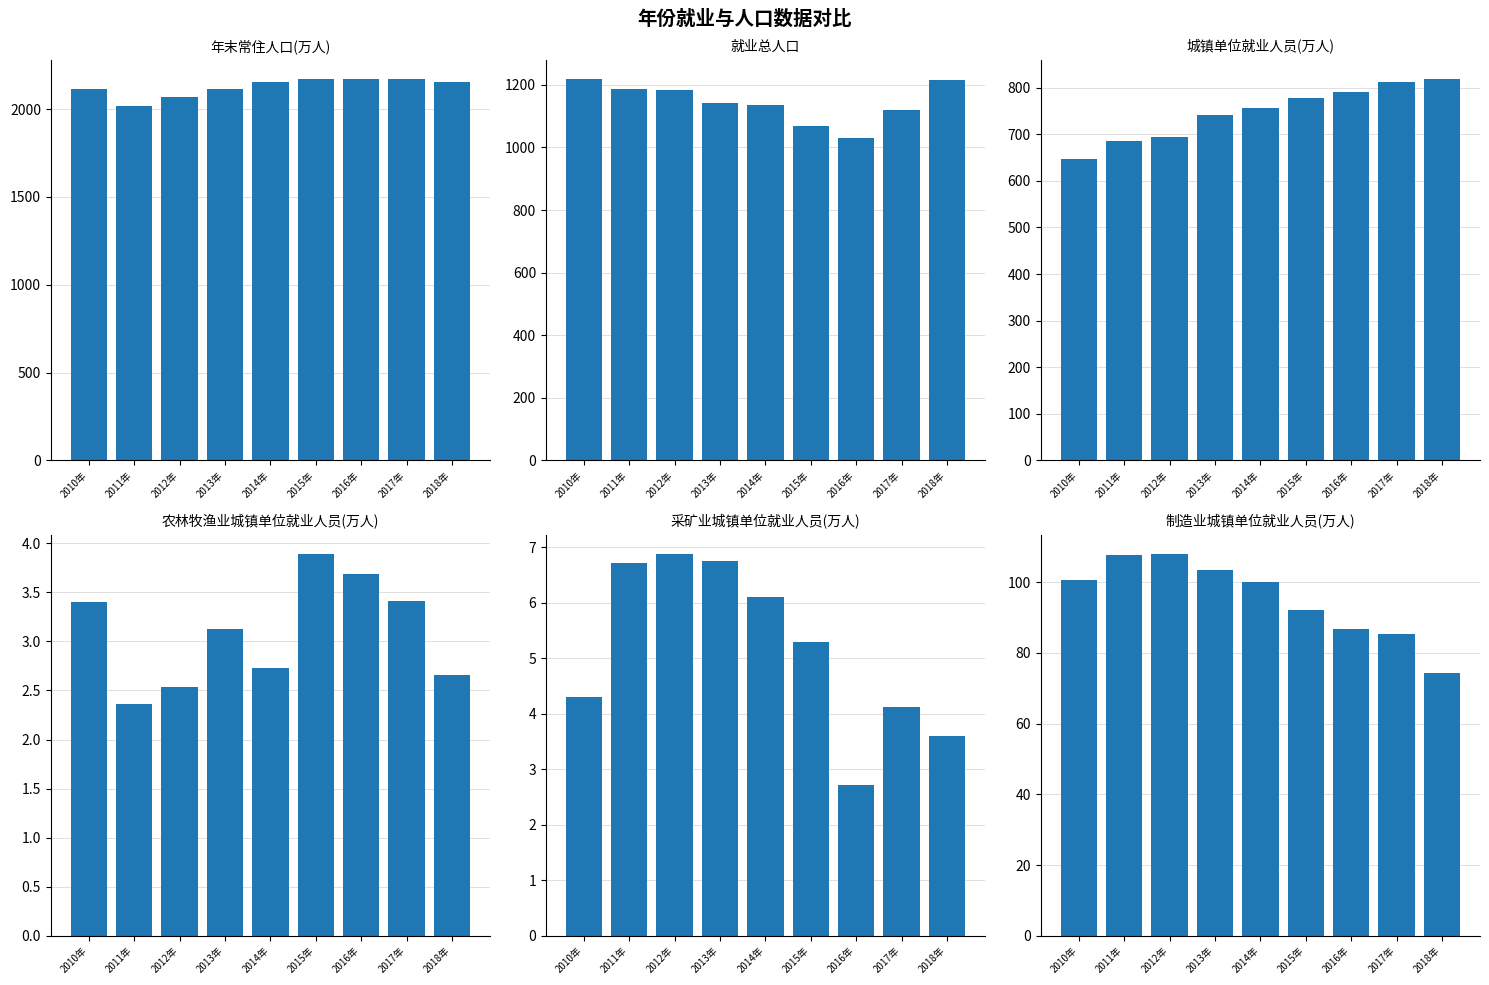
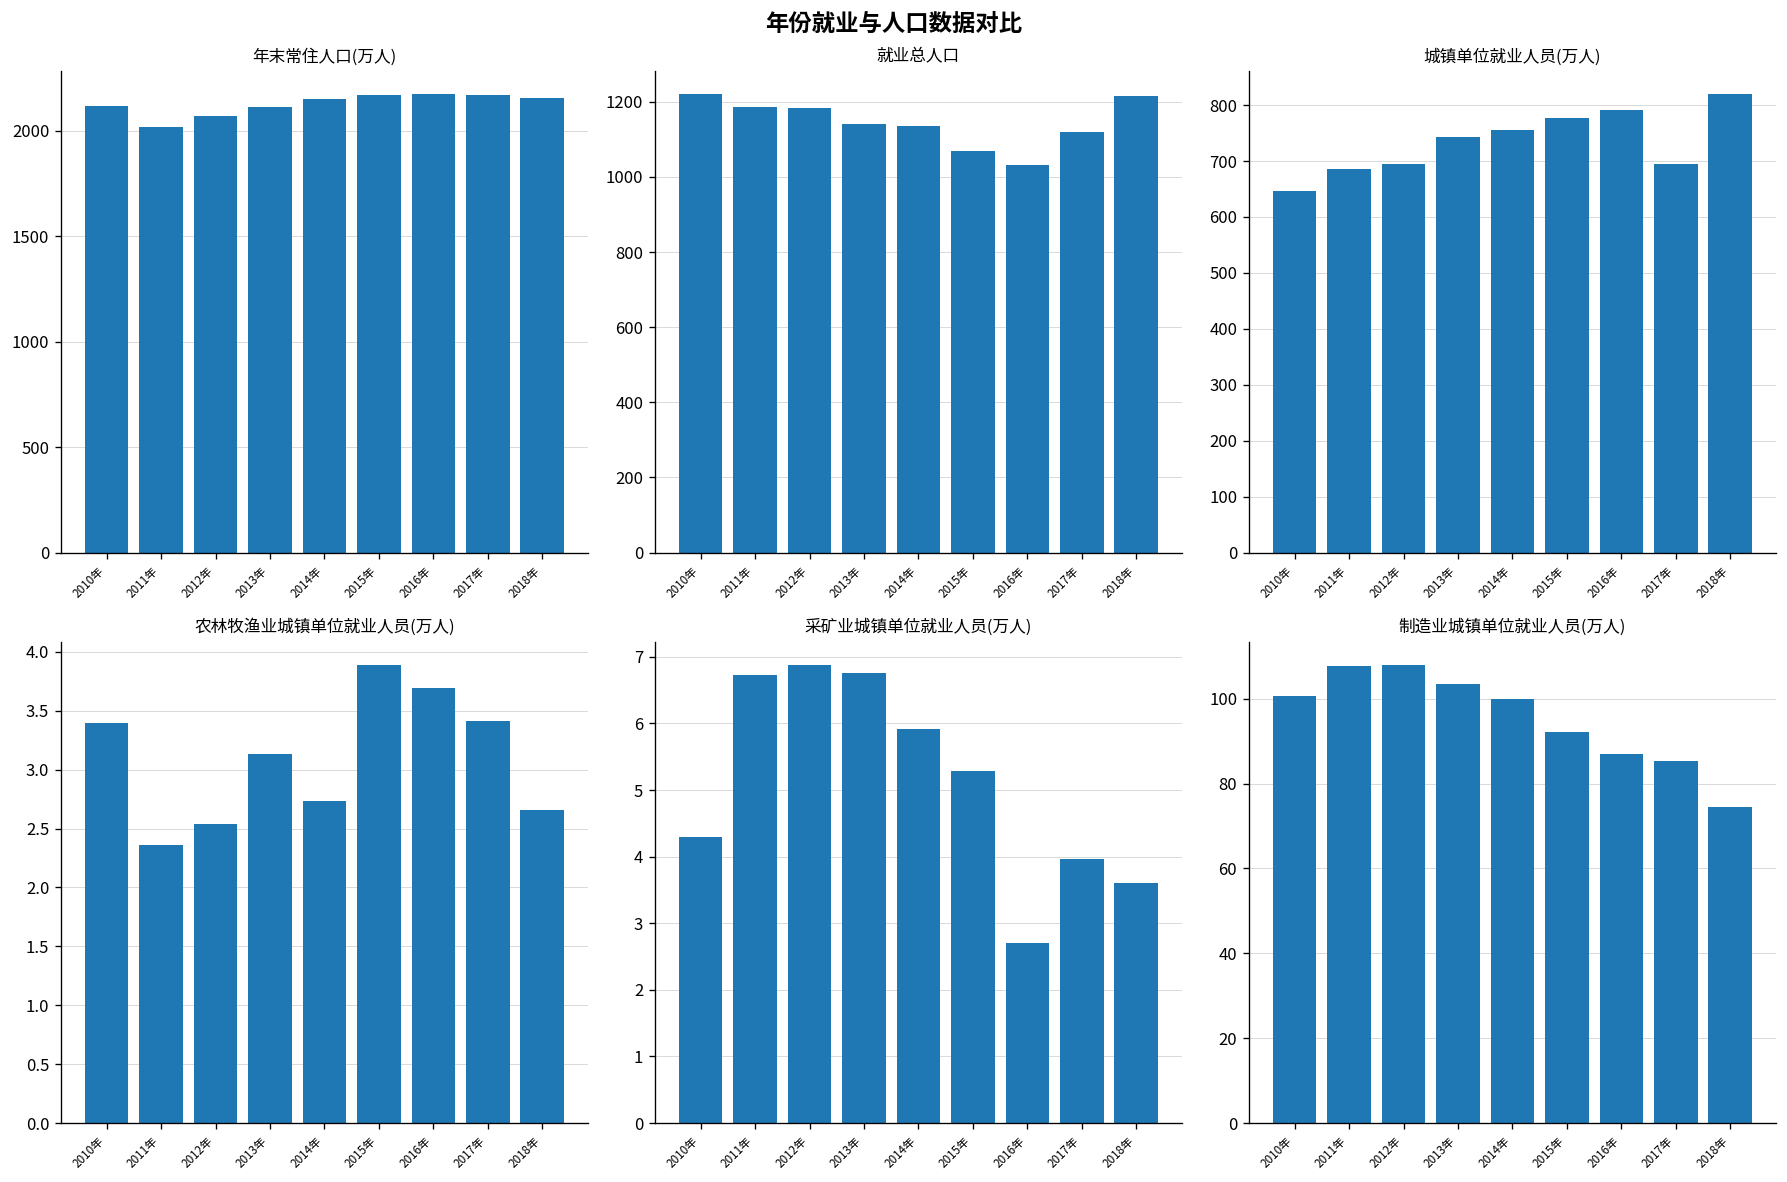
城镇单位就业人员(万人), 2017年: 810 -> 700
采矿业城镇单位就业人员(万人), 2014年: 6.1 -> 5.9
采矿业城镇单位就业人员(万人), 2017年: 4.1 -> 4.0
